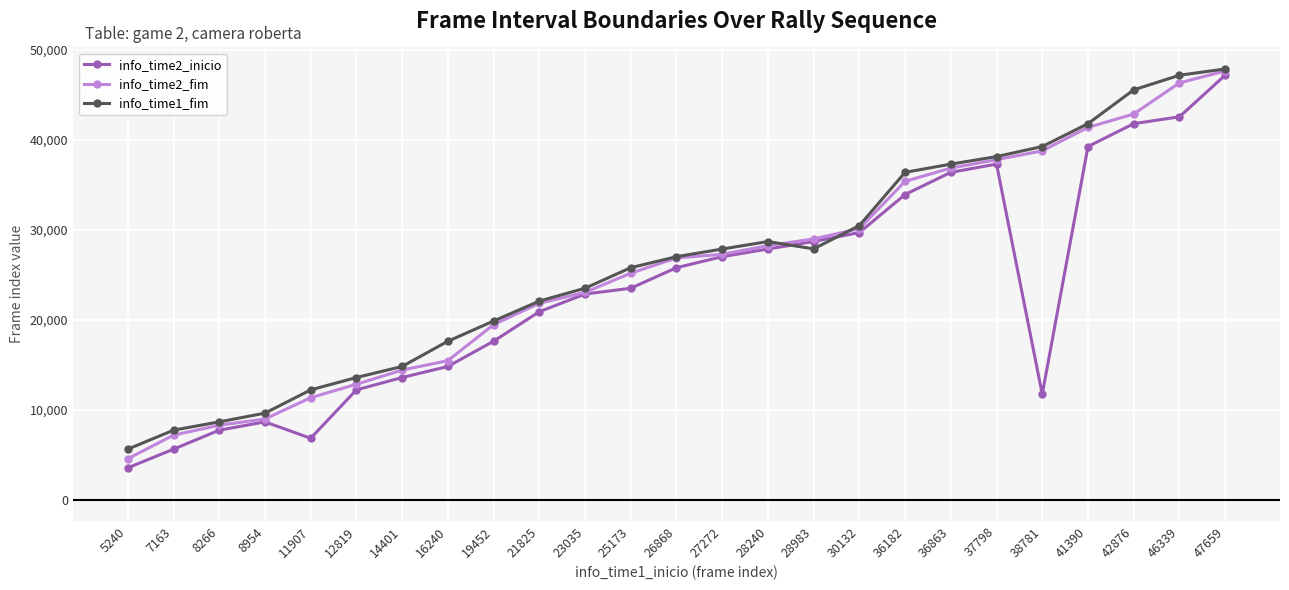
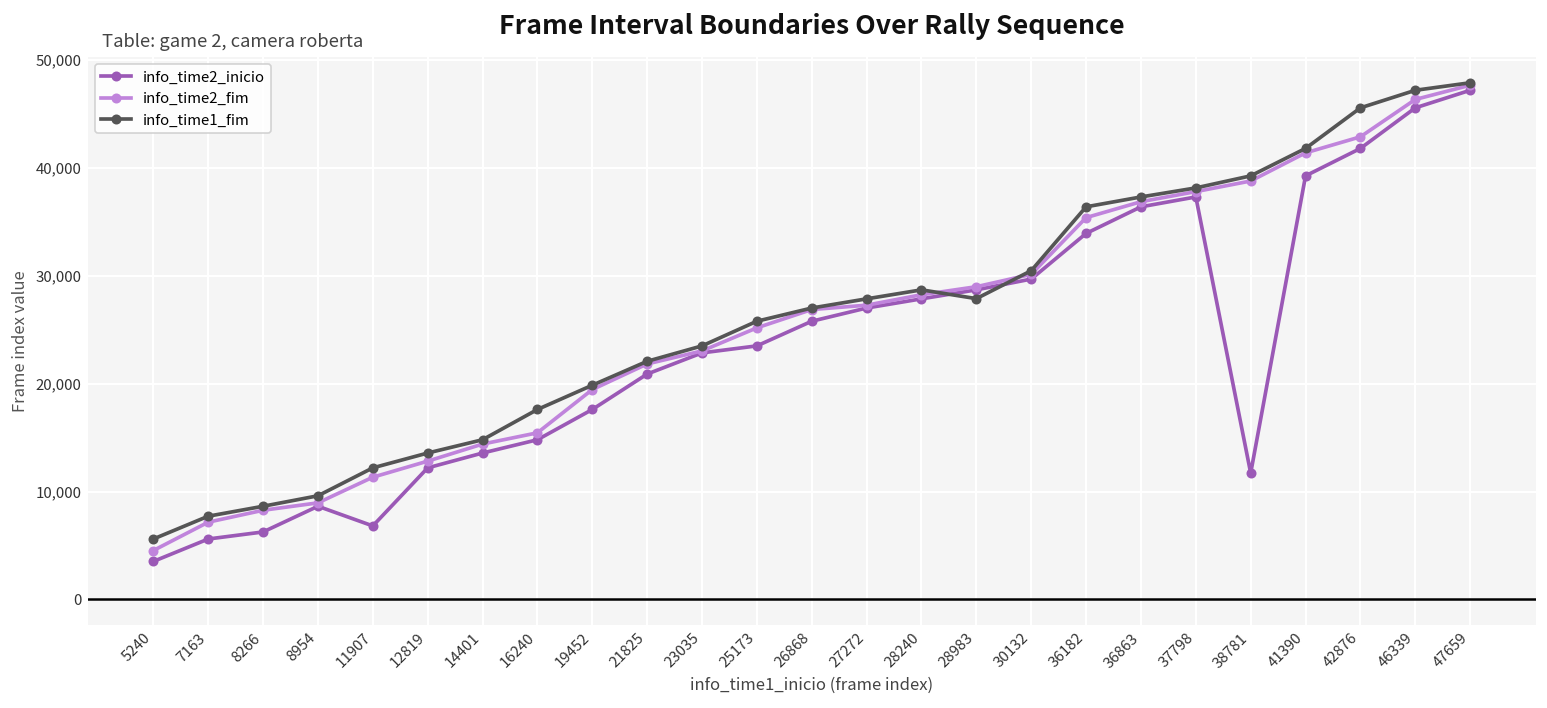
info_time2_inicio, 8266: 8,000 -> 6,000
info_time2_inicio, 46339: 43,000 -> 46,000
